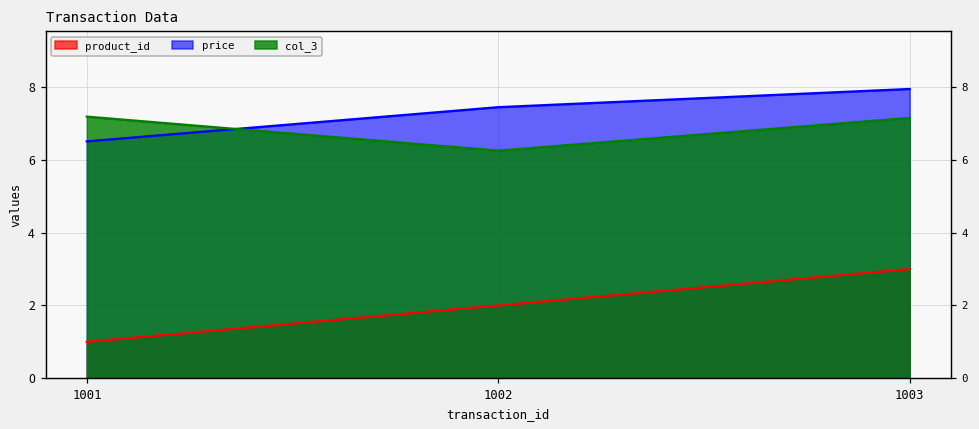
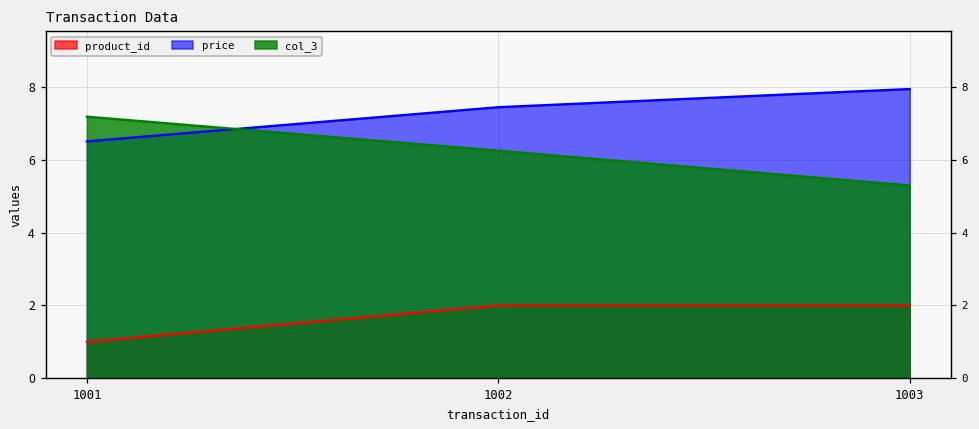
product_id, 1003: 3 -> 2
col_3, 1003: 7.2 -> 5.3
